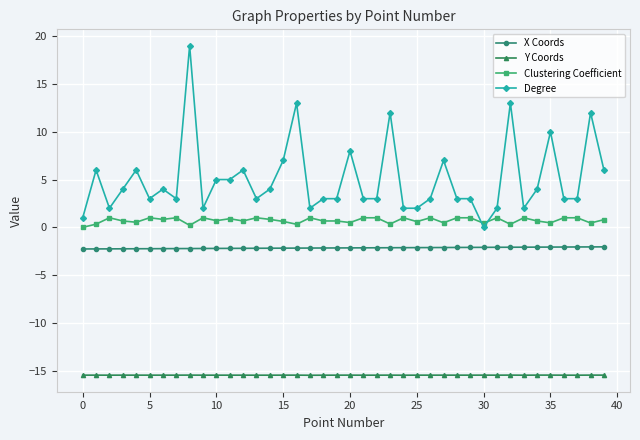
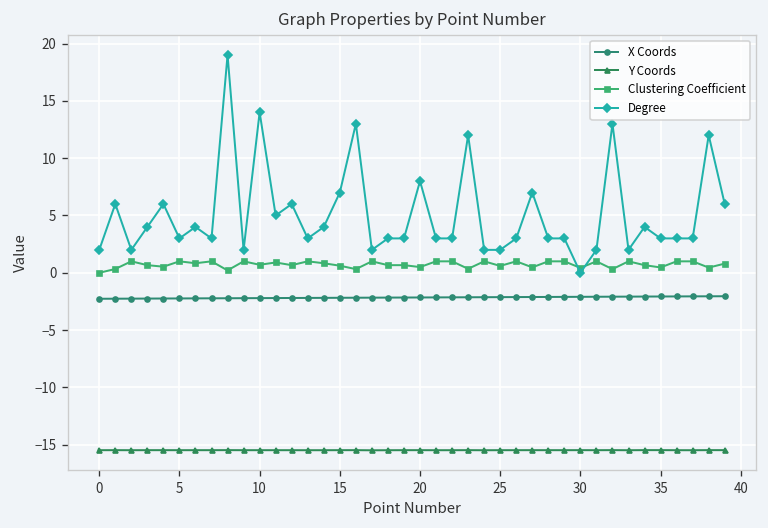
Degree, 0: 1 -> 2
Degree, 10: 5 -> 14
Degree, 35: 10 -> 3
